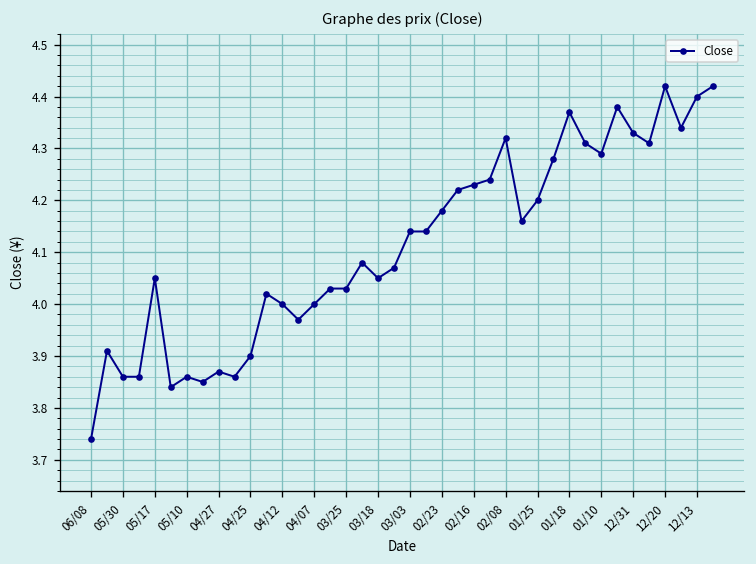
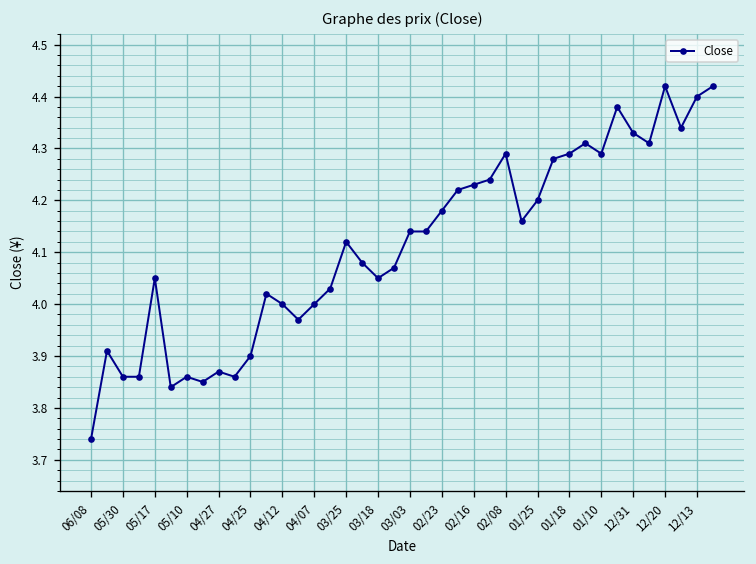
03/25: 4.03 -> 4.12
02/08: 4.32 -> 4.29
01/18: 4.37 -> 4.29
